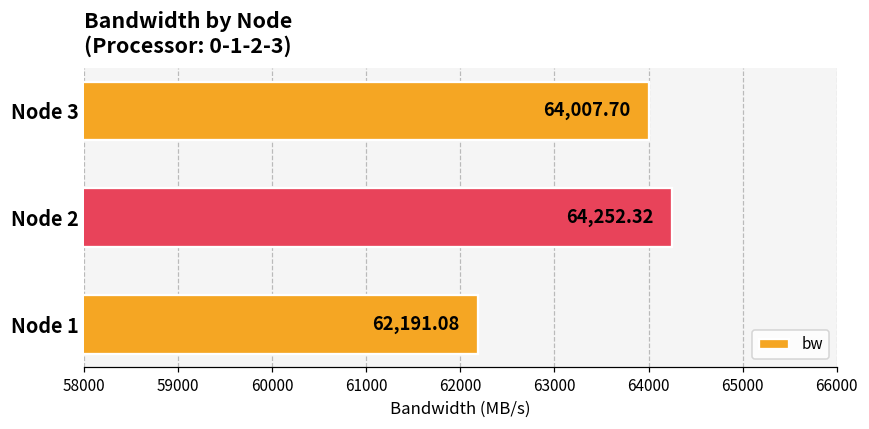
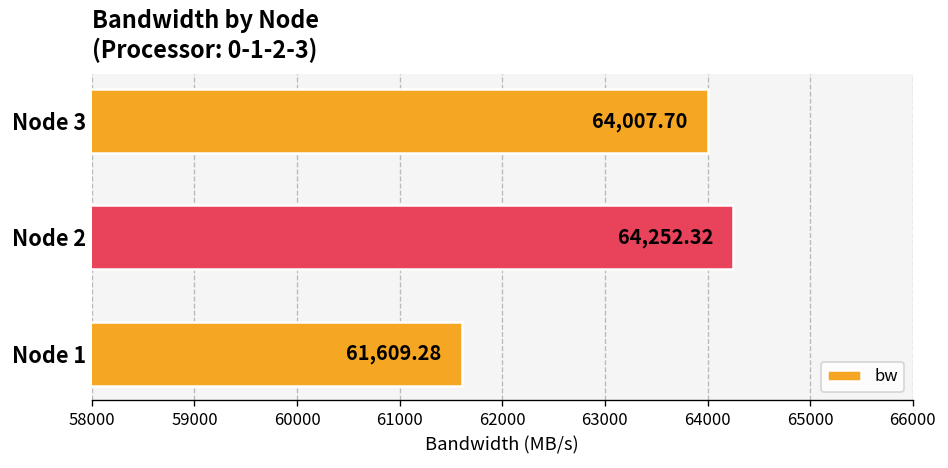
Node 1: 62,191.08 -> 61,609.28
